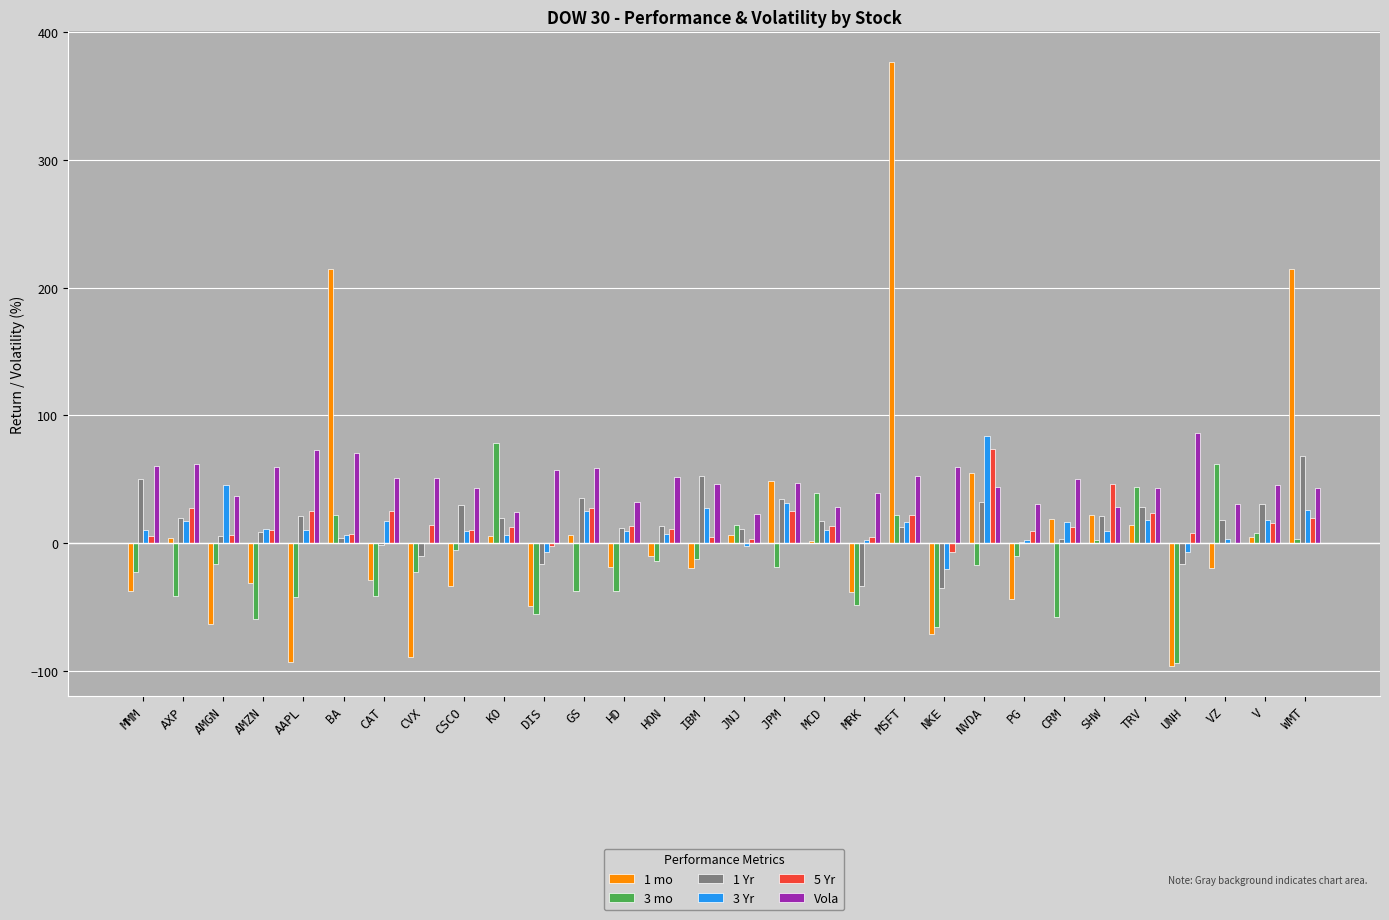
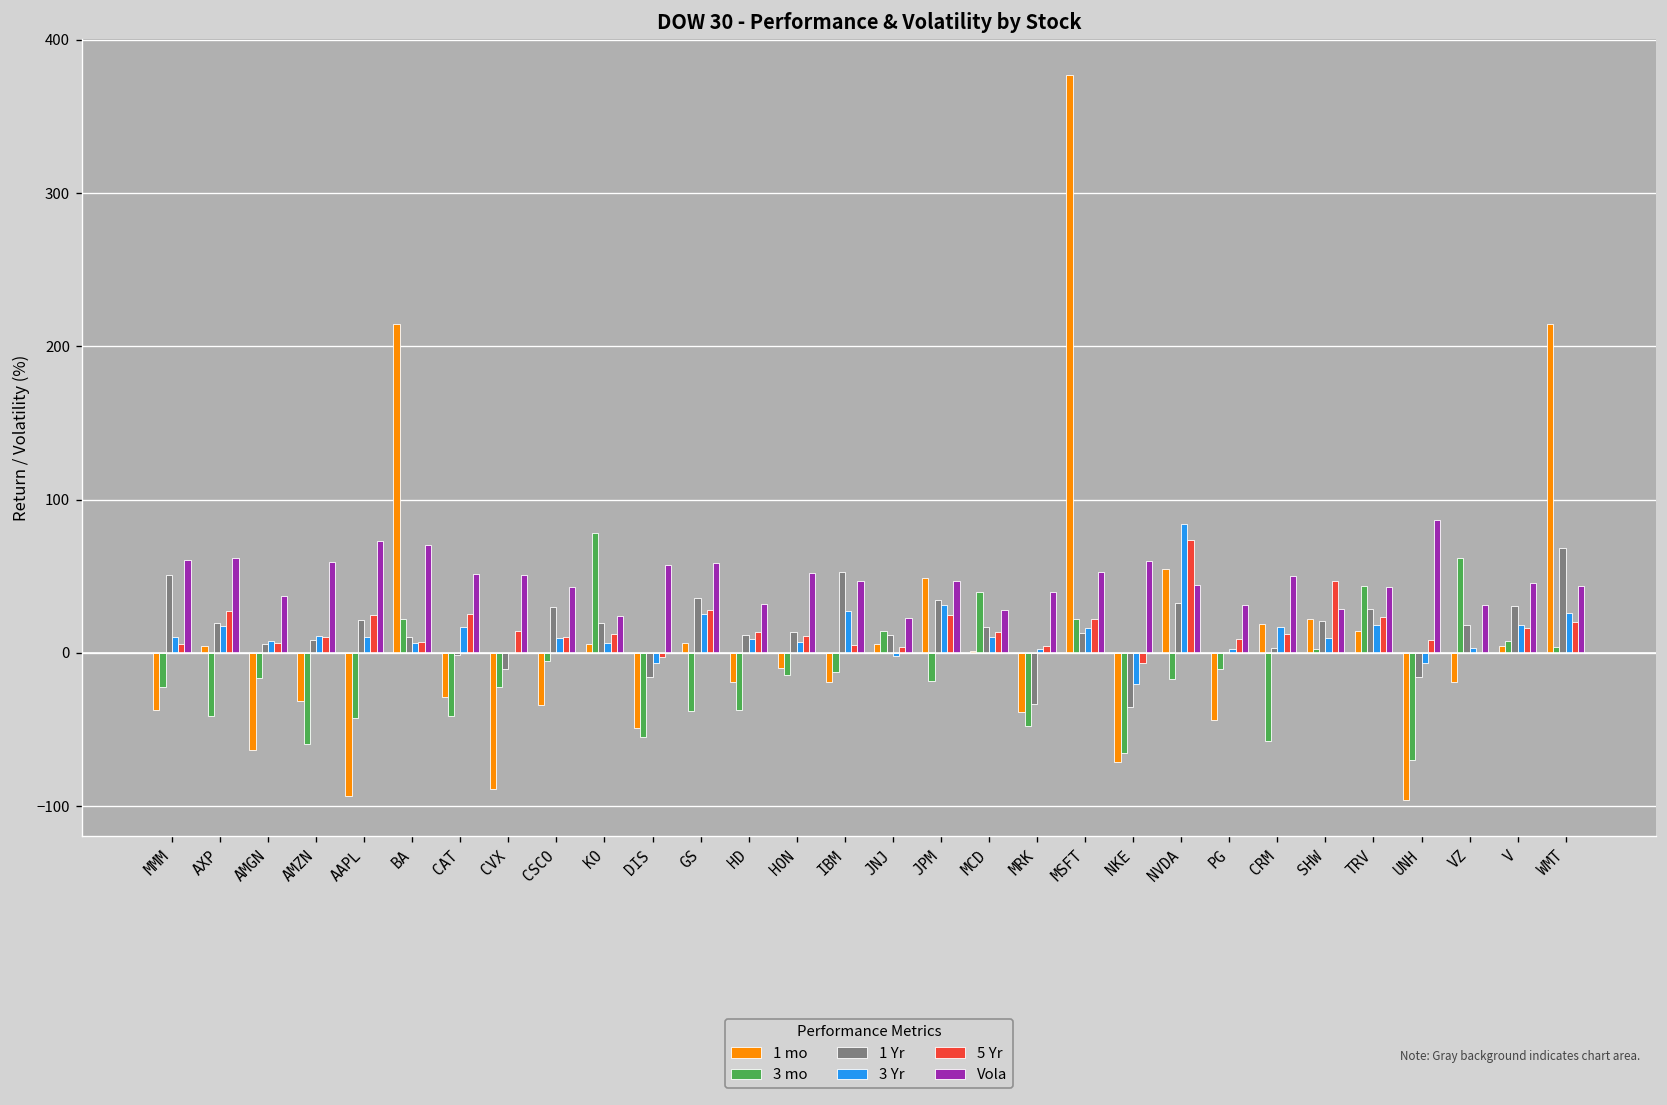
3 Yr, AMGN: 46 -> 8
1 Yr, BA: 4 -> 11
3 mo, UNH: -94 -> -70
